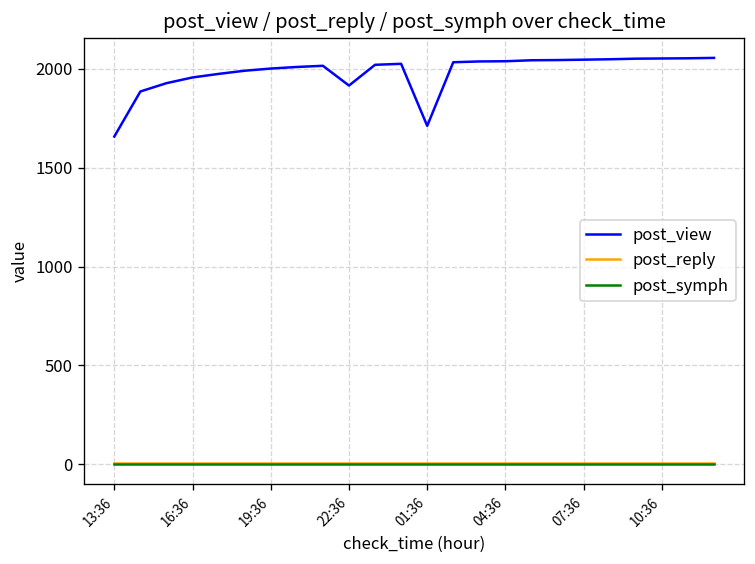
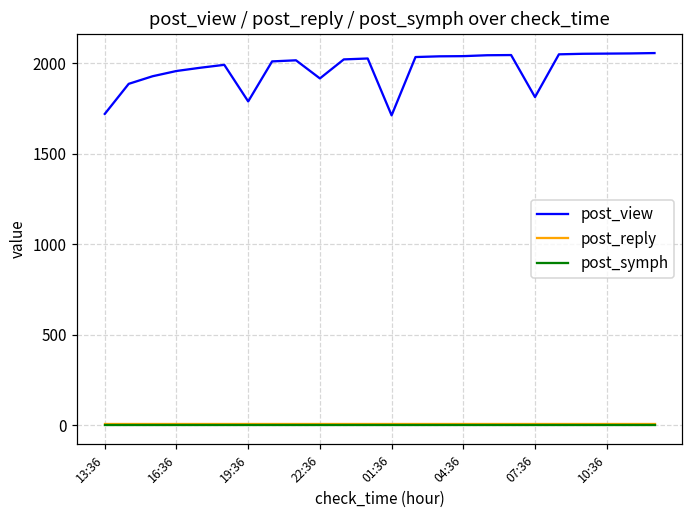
post_view, 13:36: 1660 -> 1720
post_view, 19:36: 2000 -> 1790
post_view, 07:36: 2050 -> 1810
